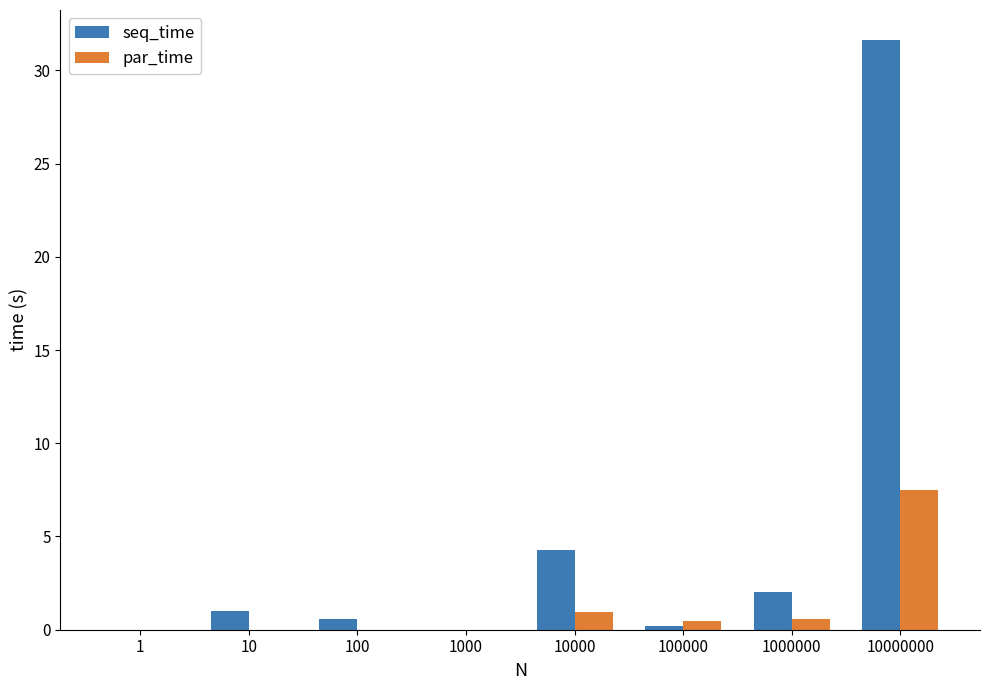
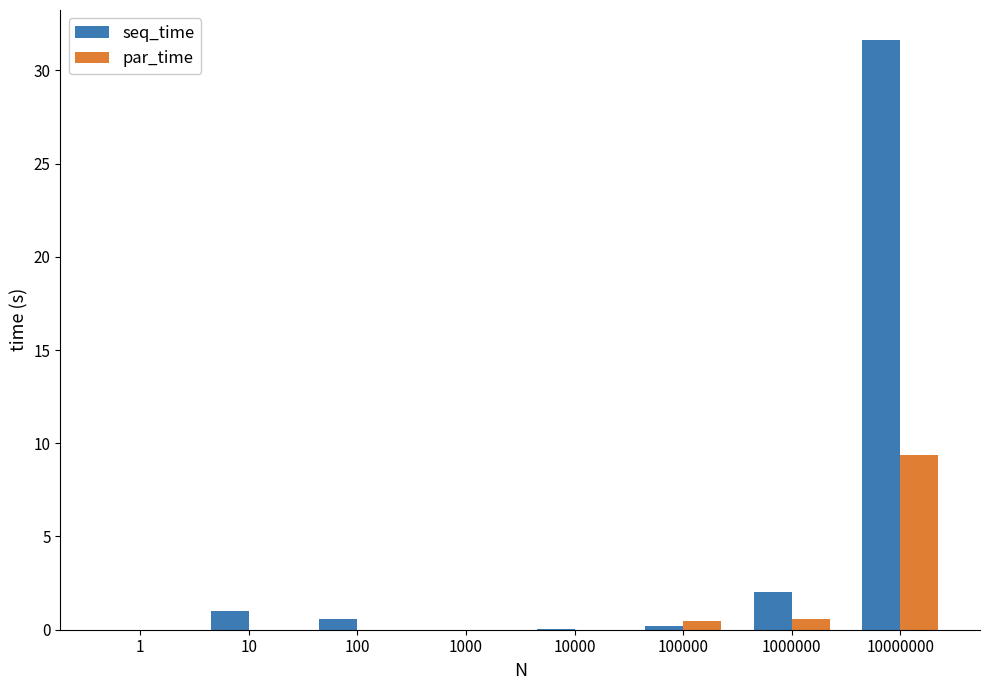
seq_time, 10000: 4.3 -> 0.0
par_time, 10000: 0.9 -> 0.0
par_time, 10000000: 7.5 -> 9.4
